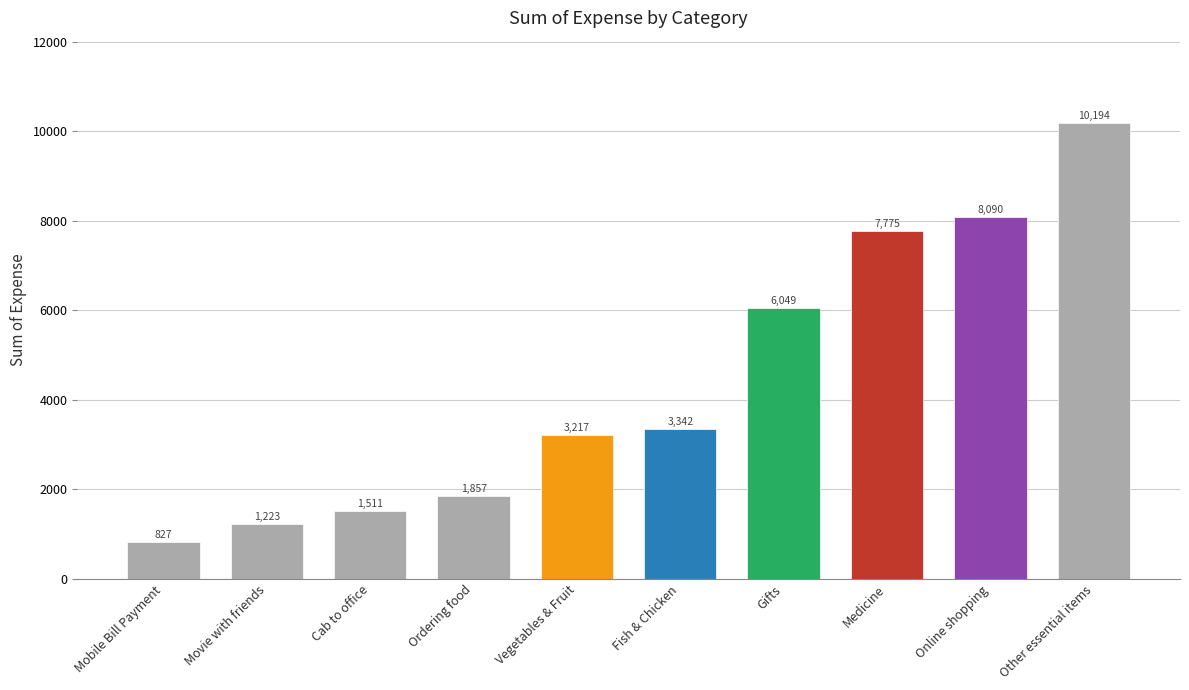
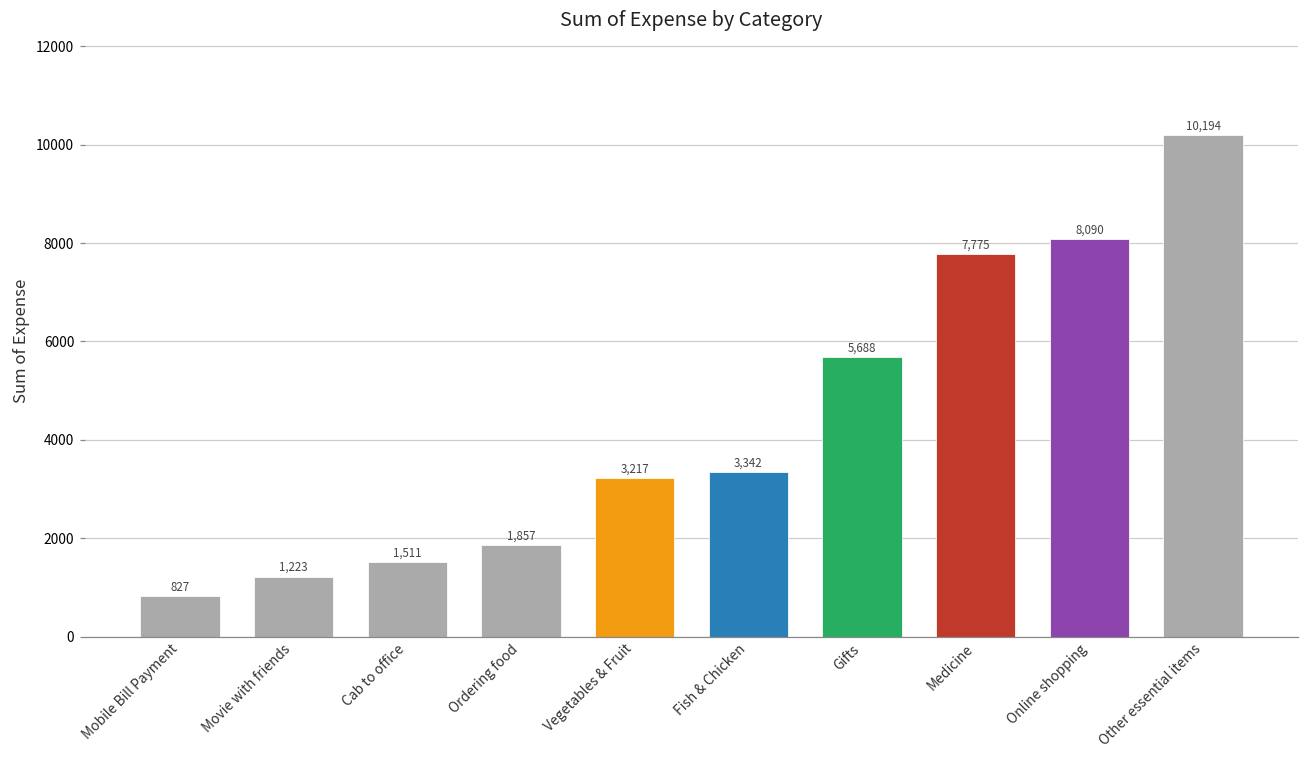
Gifts: 6,049 -> 5,688
